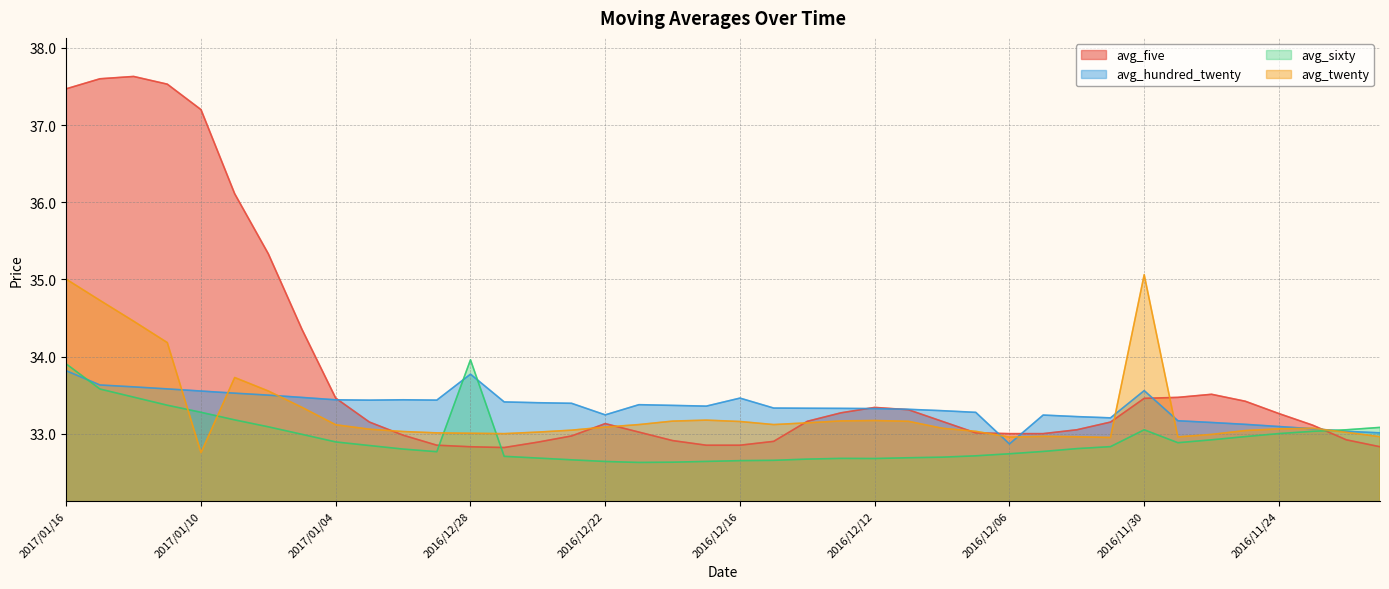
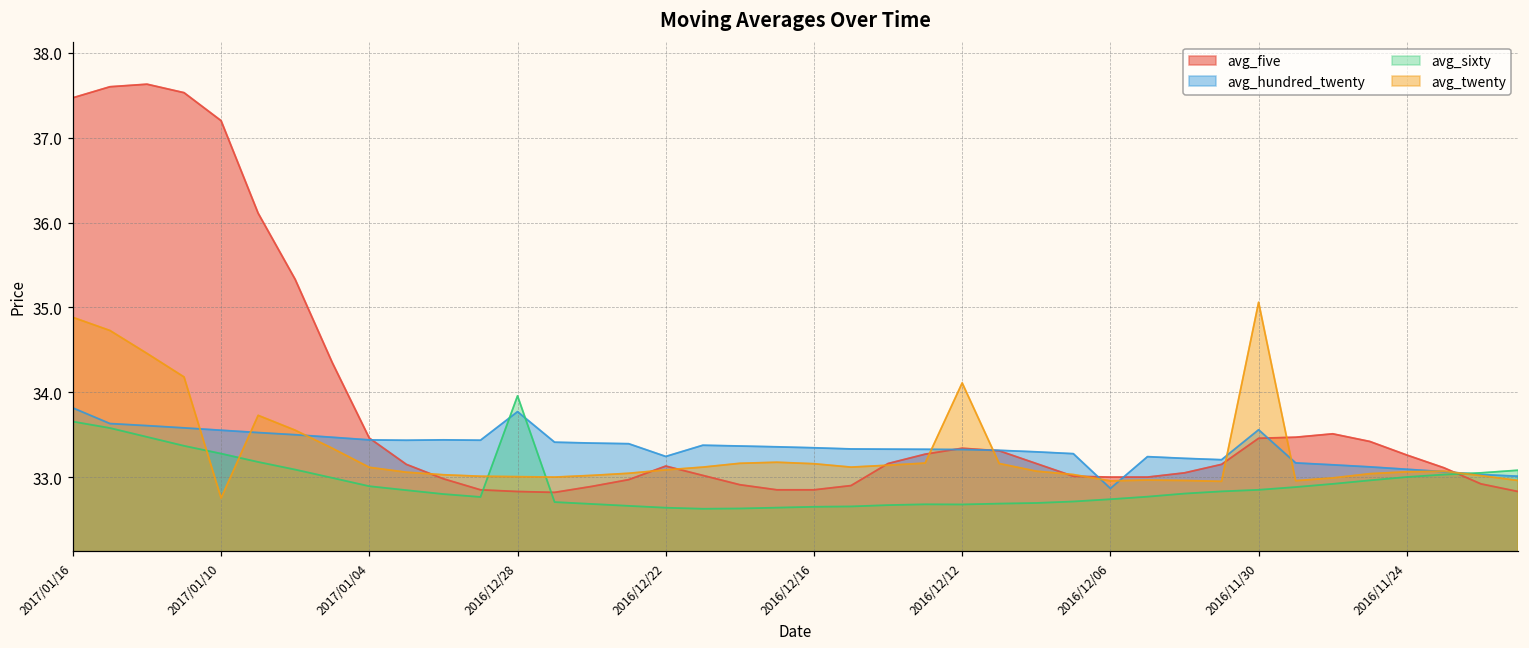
avg_sixty, 2017/01/16: 33.9 -> 33.7
avg_twenty, 2017/01/16: 35.0 -> 34.9
avg_hundred_twenty, 2016/12/16: 33.5 -> 33.3
avg_twenty, 2016/12/12: 33.2 -> 34.1
avg_sixty, 2016/11/30: 33.1 -> 32.9
